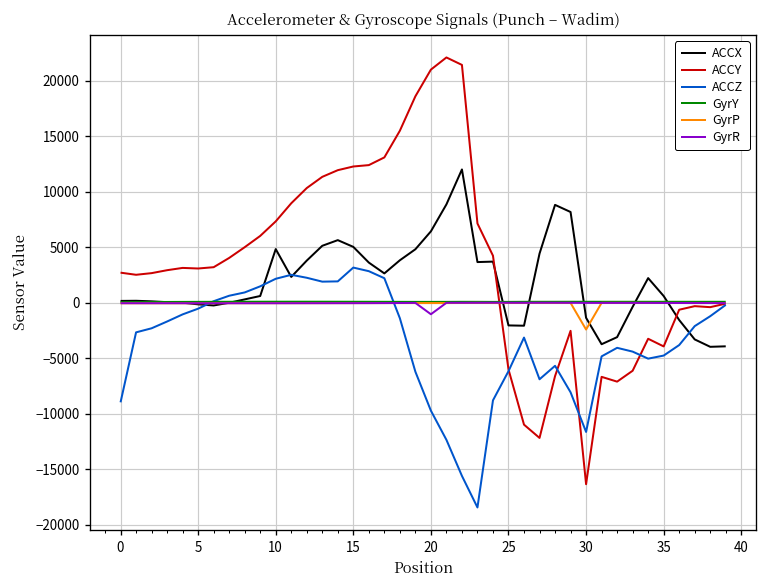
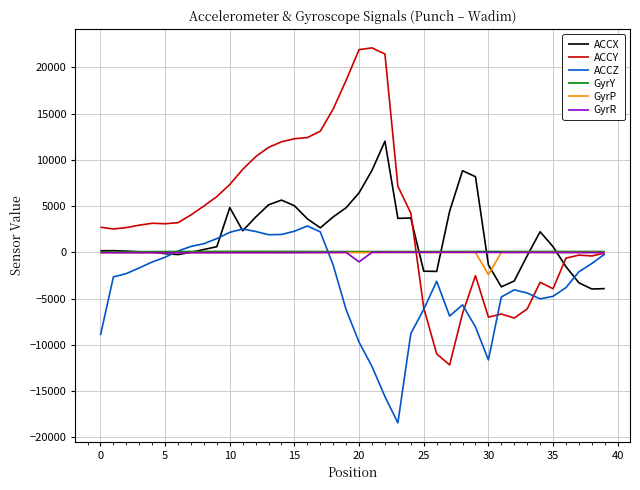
ACCZ, 15: 3000 -> 2000
ACCY, 20: 21000 -> 22000
ACCY, 30: -16000 -> -7000
